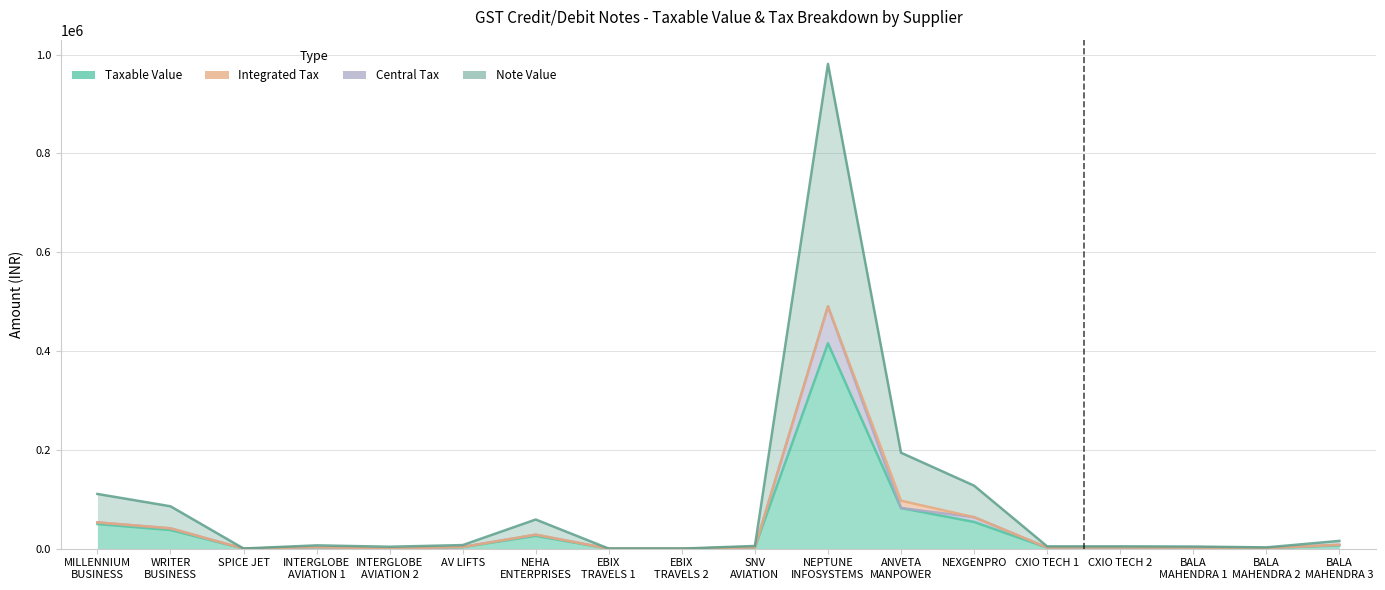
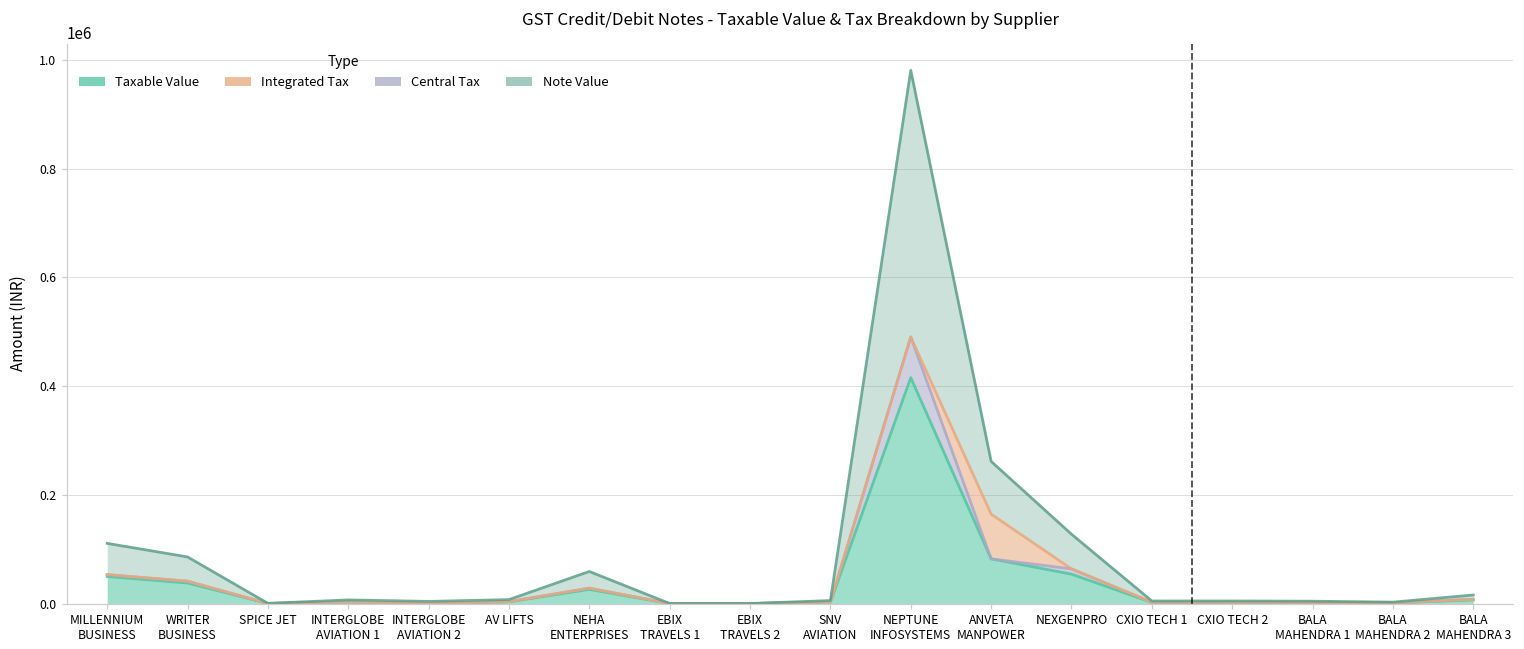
Integrated Tax, ANVETA MANPOWER: 10000 -> 80000
